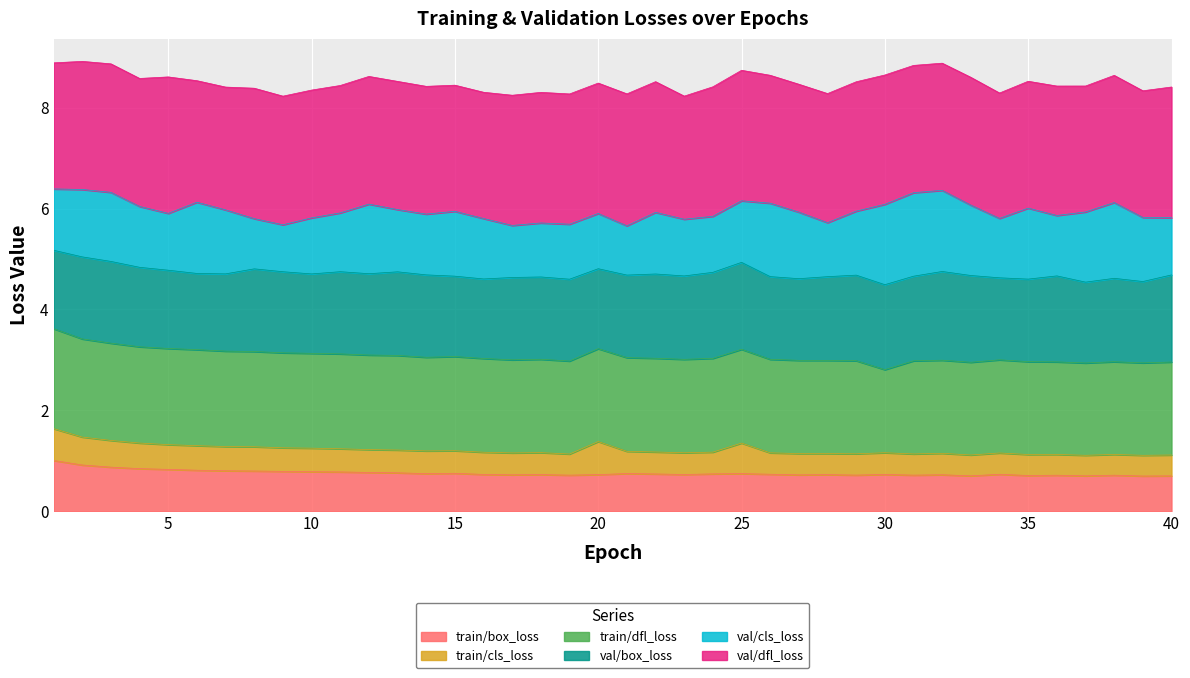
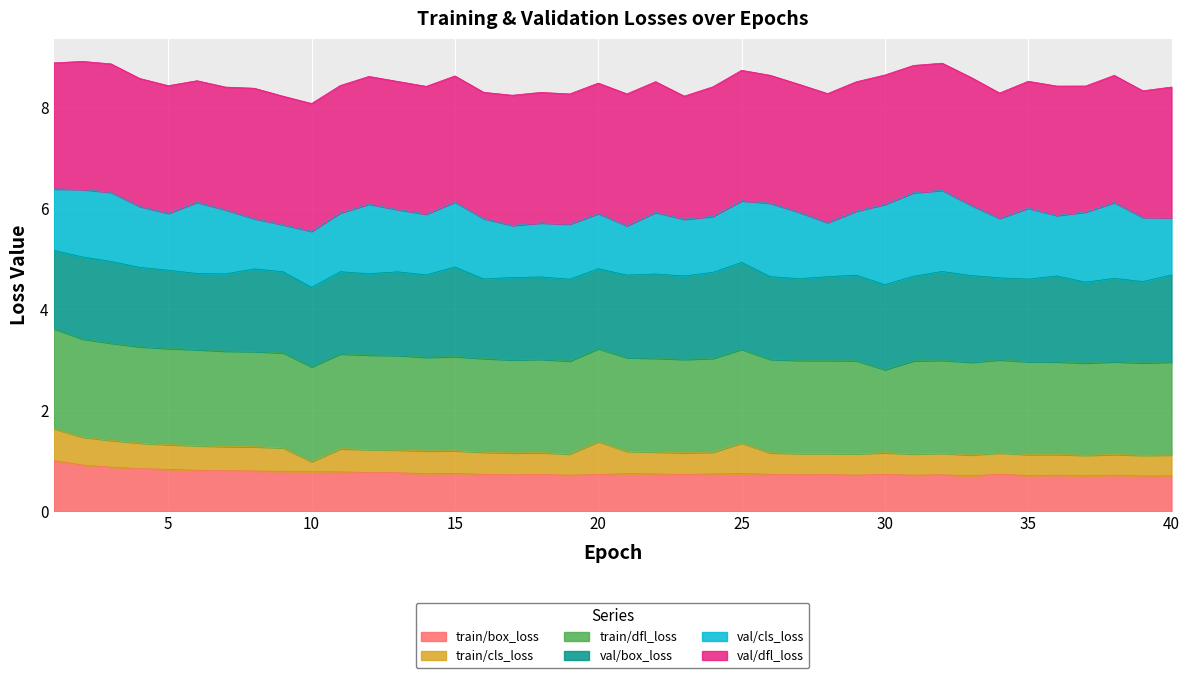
val/dfl_loss, 5: 2.7 -> 2.5
train/cls_loss, 10: 0.5 -> 0.2
val/box_loss, 15: 1.6 -> 1.8
